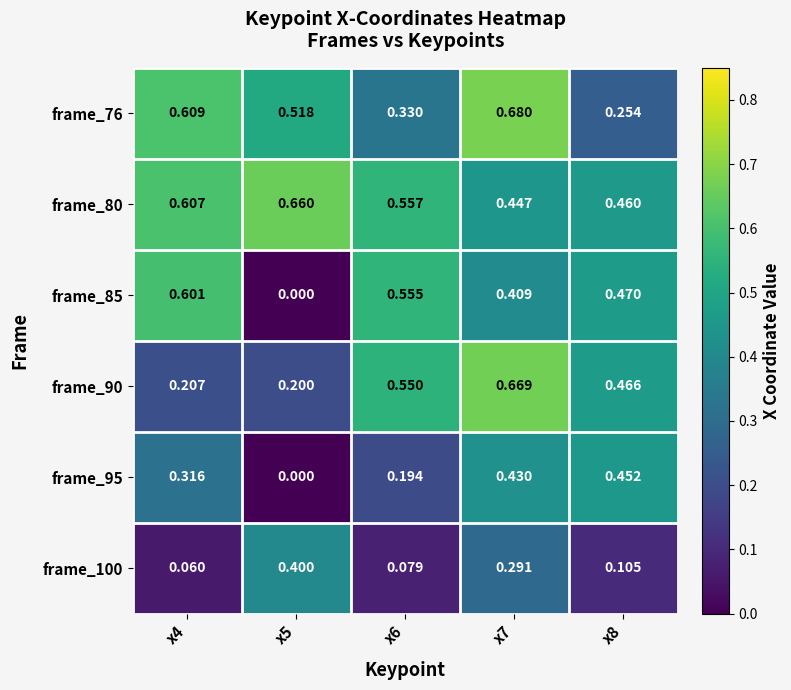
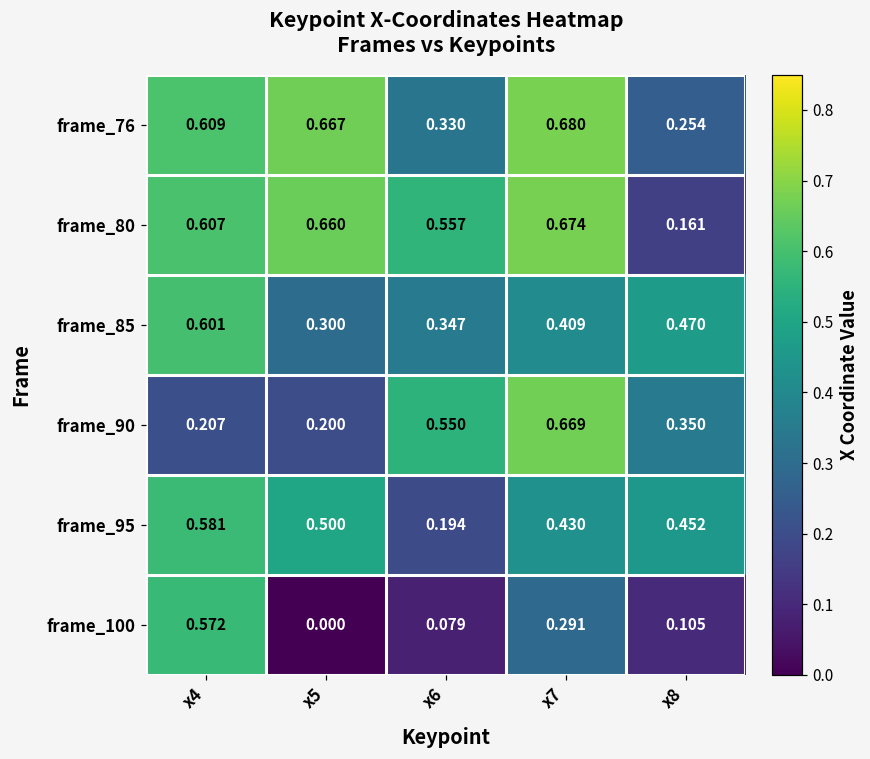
frame_76, x5: 0.518 -> 0.667
frame_80, x7: 0.447 -> 0.674
frame_80, x8: 0.460 -> 0.161
frame_85, x5: 0.000 -> 0.300
frame_85, x6: 0.555 -> 0.347
frame_90, x8: 0.466 -> 0.350
frame_95, x4: 0.316 -> 0.581
frame_95, x5: 0.000 -> 0.500
frame_100, x4: 0.060 -> 0.572
frame_100, x5: 0.400 -> 0.000
